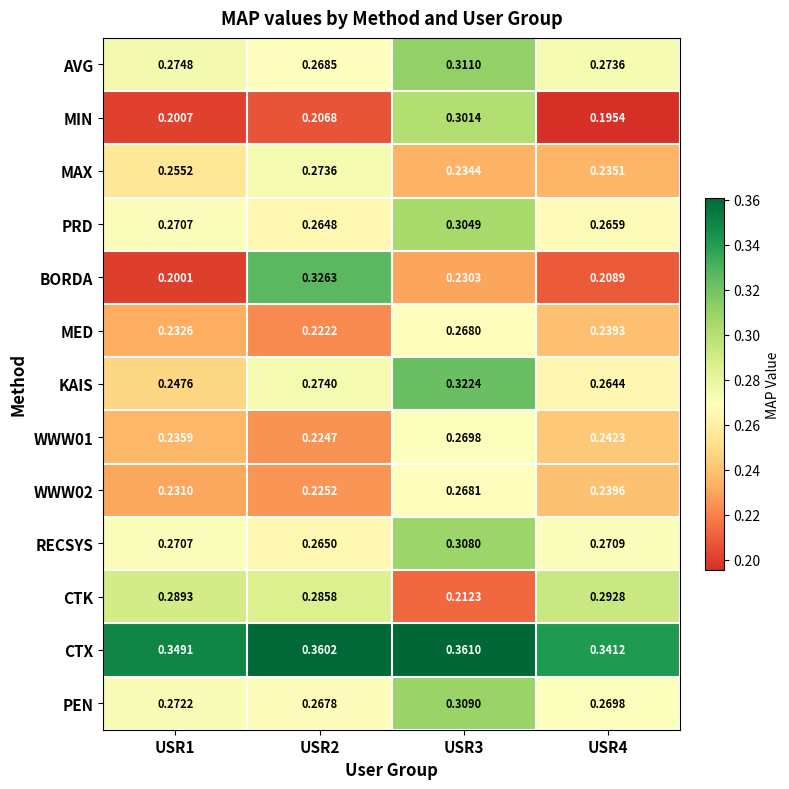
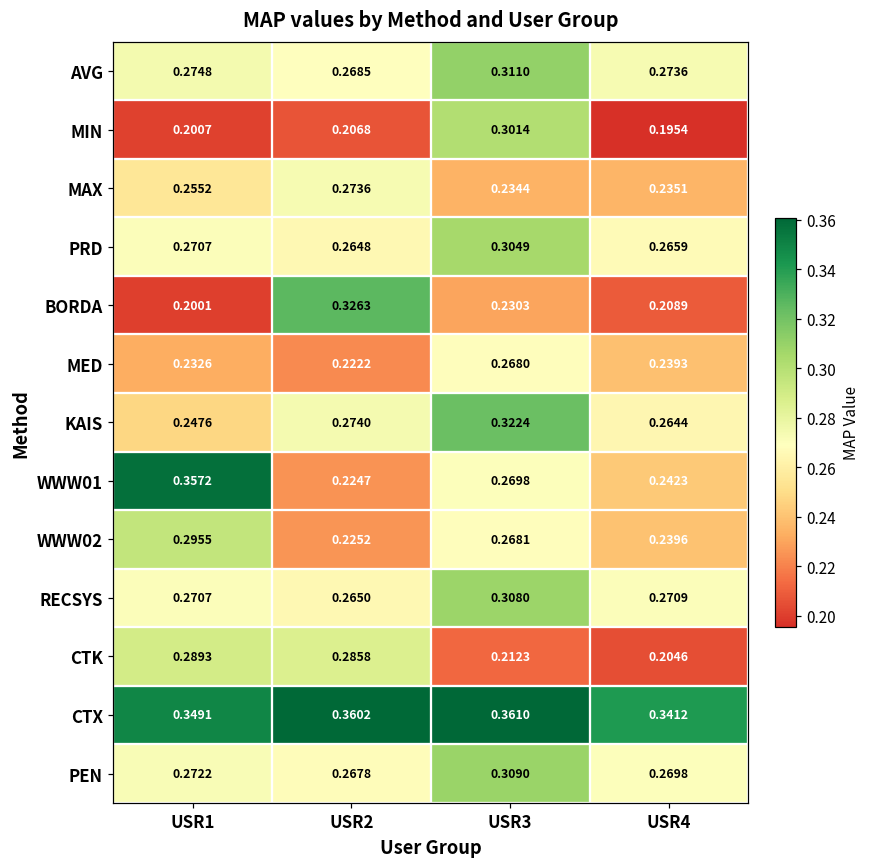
WWW01, USR1: 0.2359 -> 0.3572
WWW02, USR1: 0.2310 -> 0.2955
CTK, USR4: 0.2928 -> 0.2046
